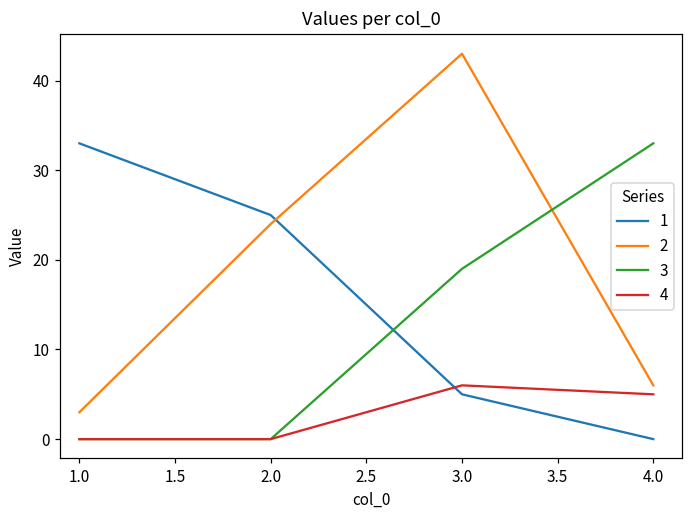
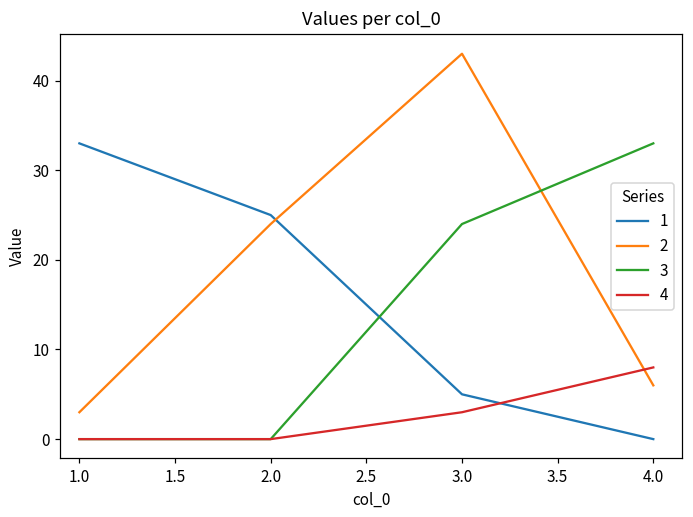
3, 3.0: 19 -> 24
4, 3.0: 6 -> 3
4, 4.0: 5 -> 8
